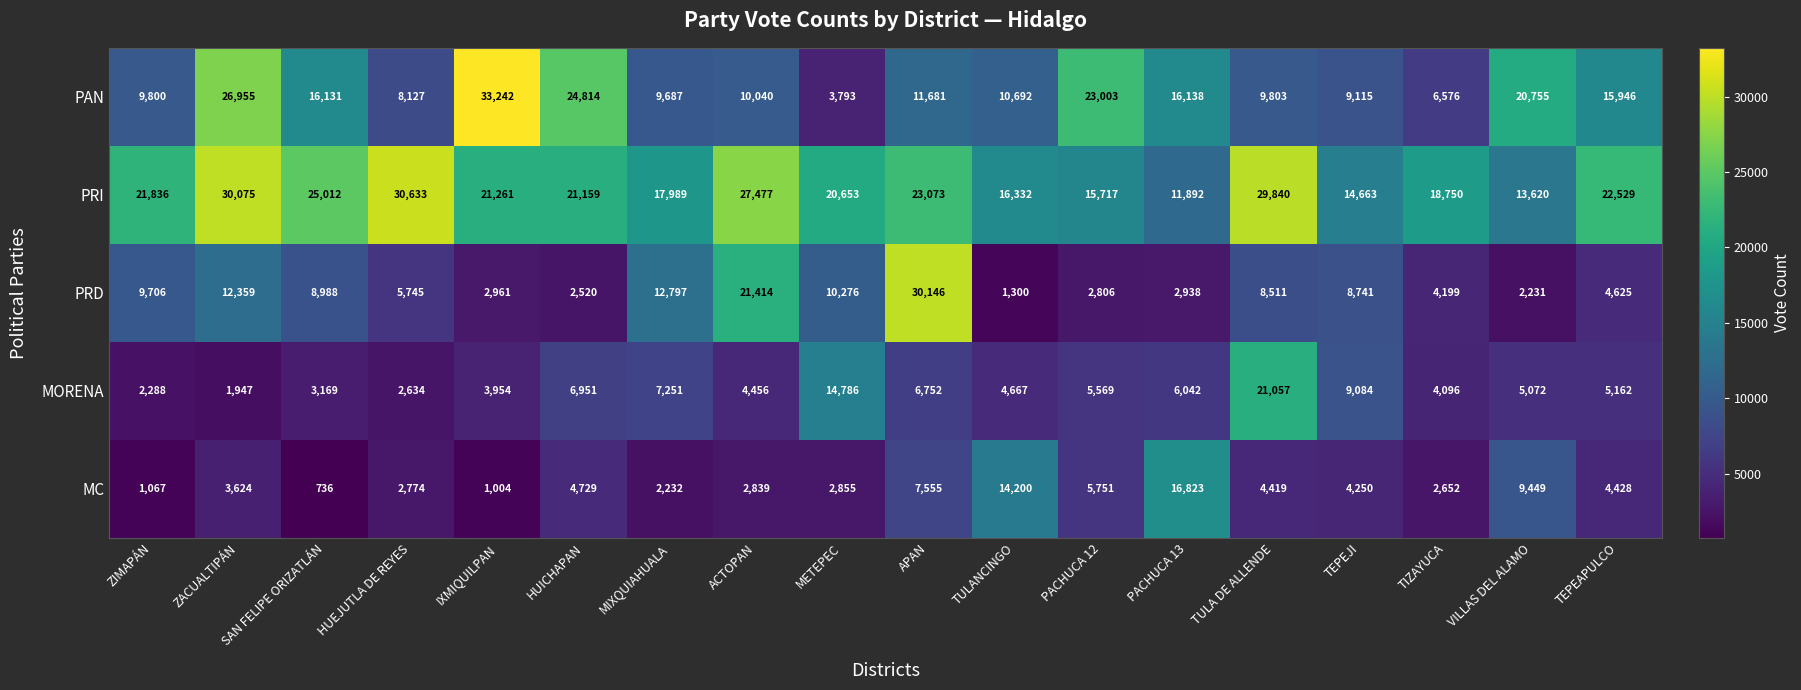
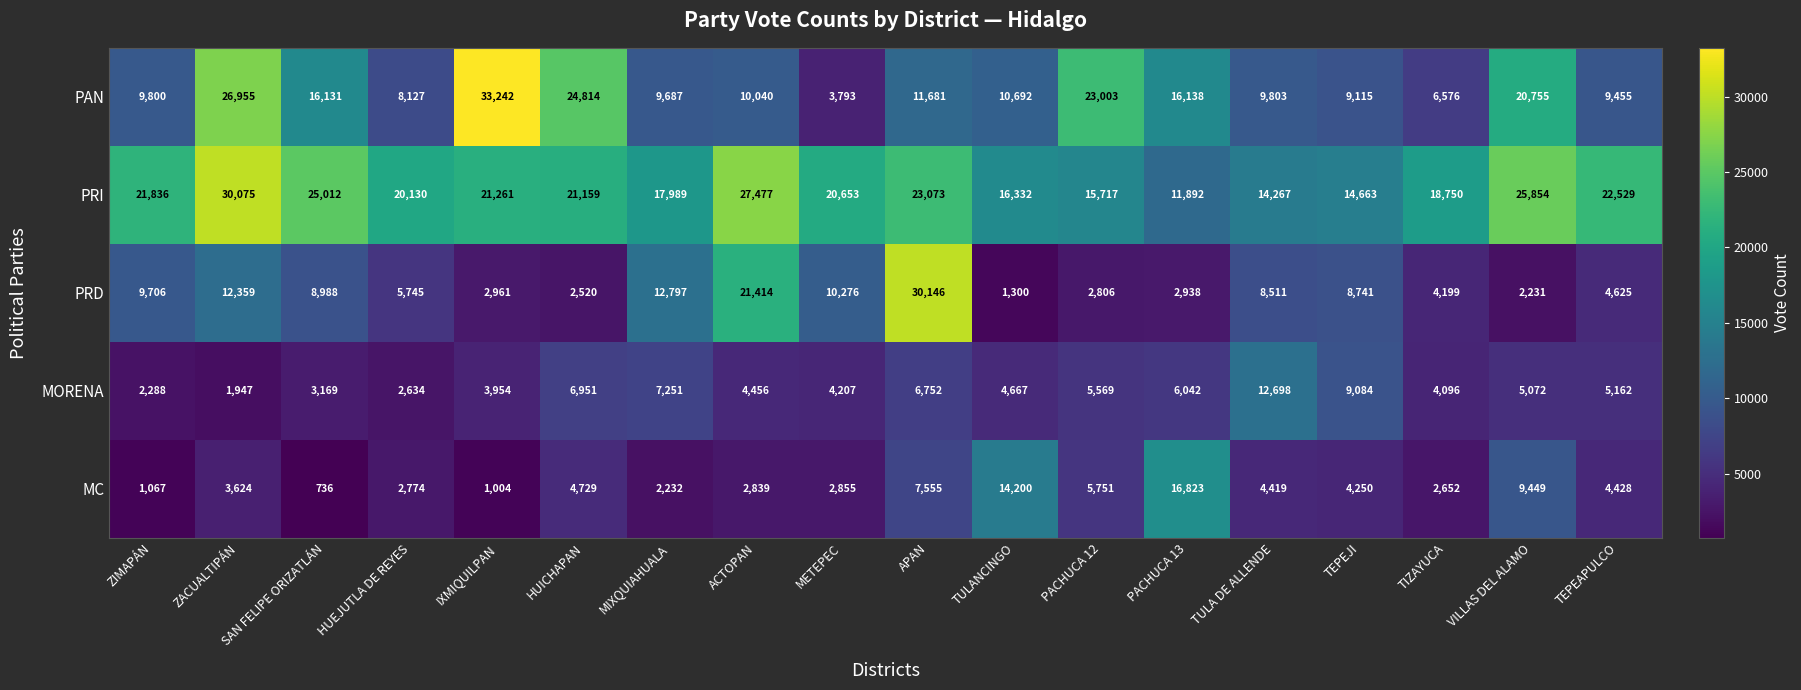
PAN, TEPEAPULCO: 15,946 -> 9,455
PRI, HUEJUTLA DE REYES: 30,633 -> 20,130
PRI, TULA DE ALLENDE: 29,840 -> 14,267
PRI, VILLAS DEL ALAMO: 13,620 -> 25,854
MORENA, METEPEC: 14,786 -> 4,207
MORENA, TULA DE ALLENDE: 21,057 -> 12,698
